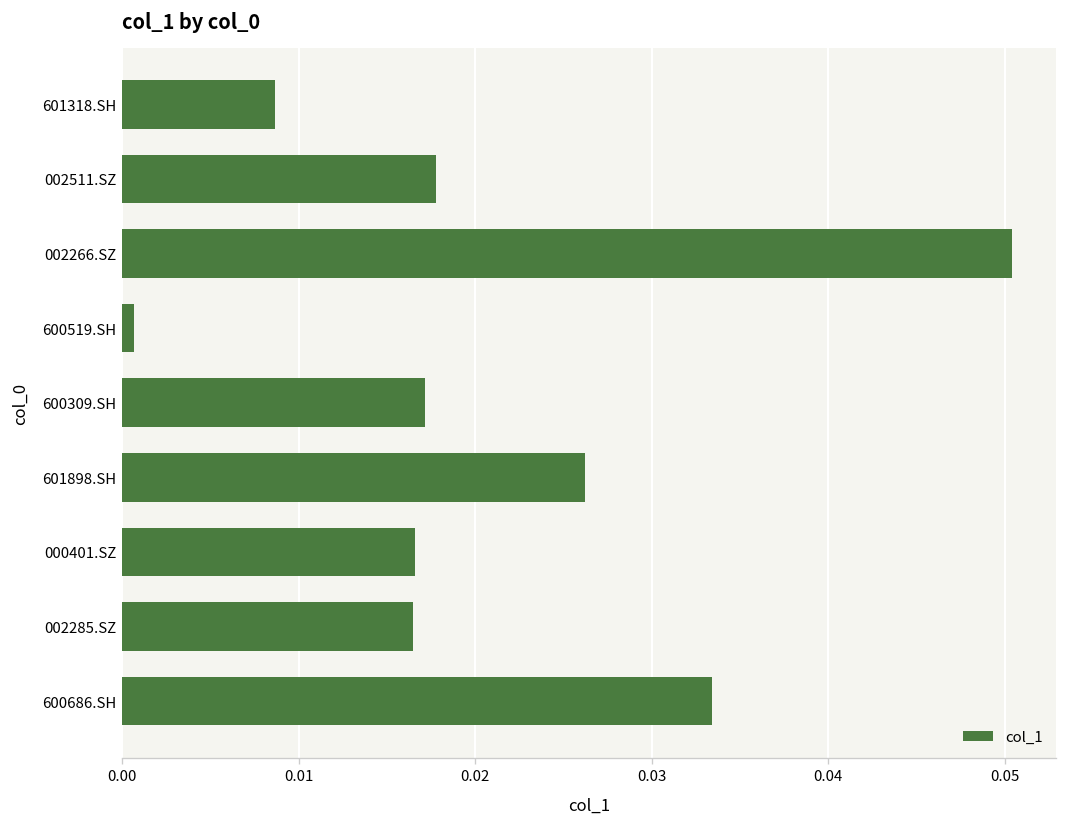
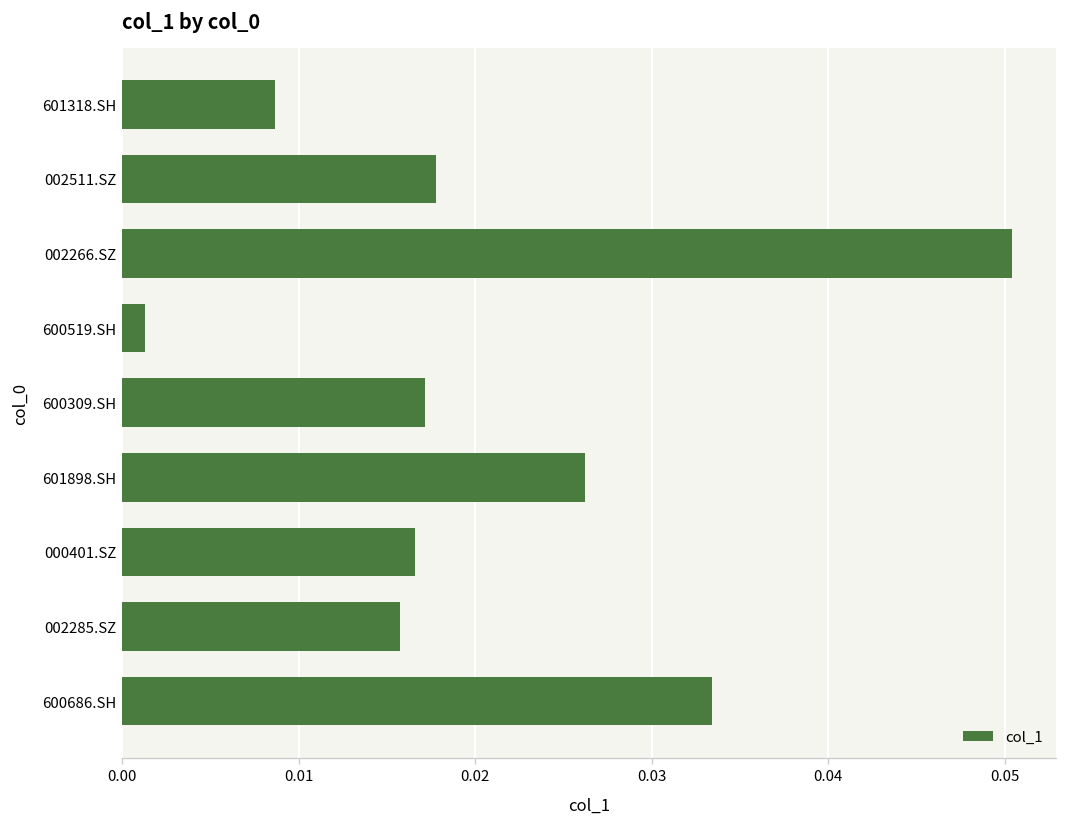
600519.SH: 0.0007 -> 0.0013
002285.SZ: 0.0165 -> 0.0157
